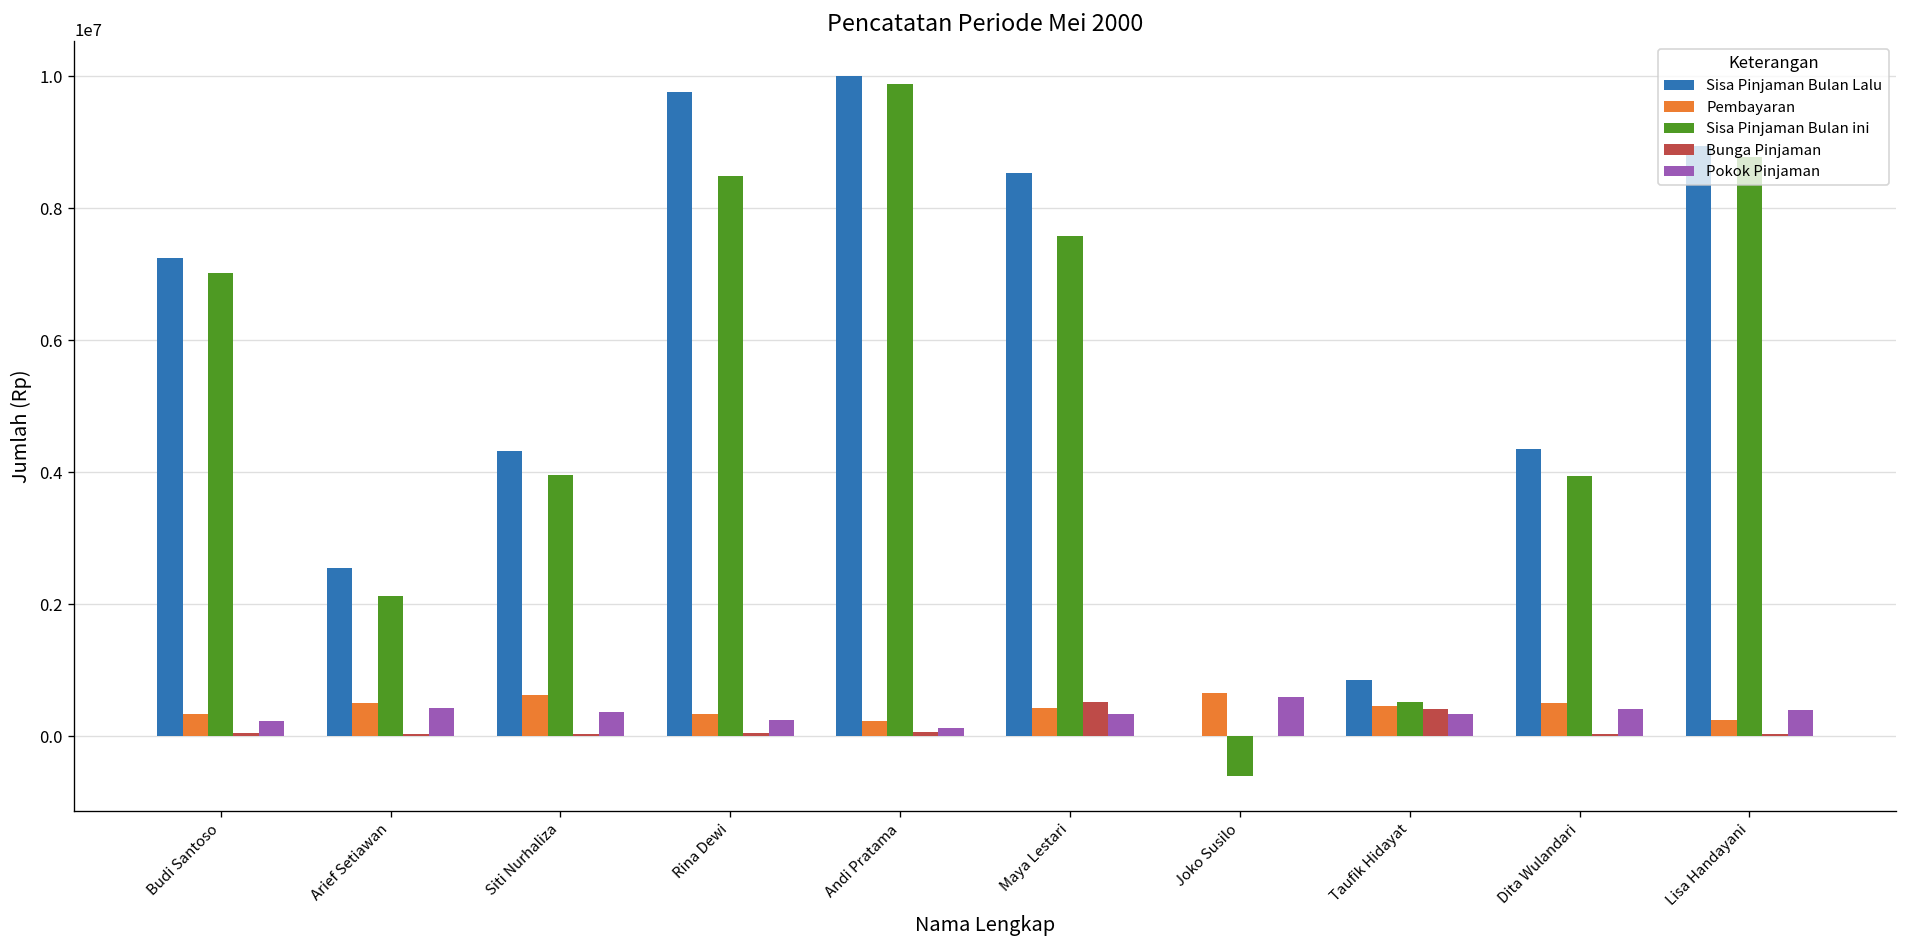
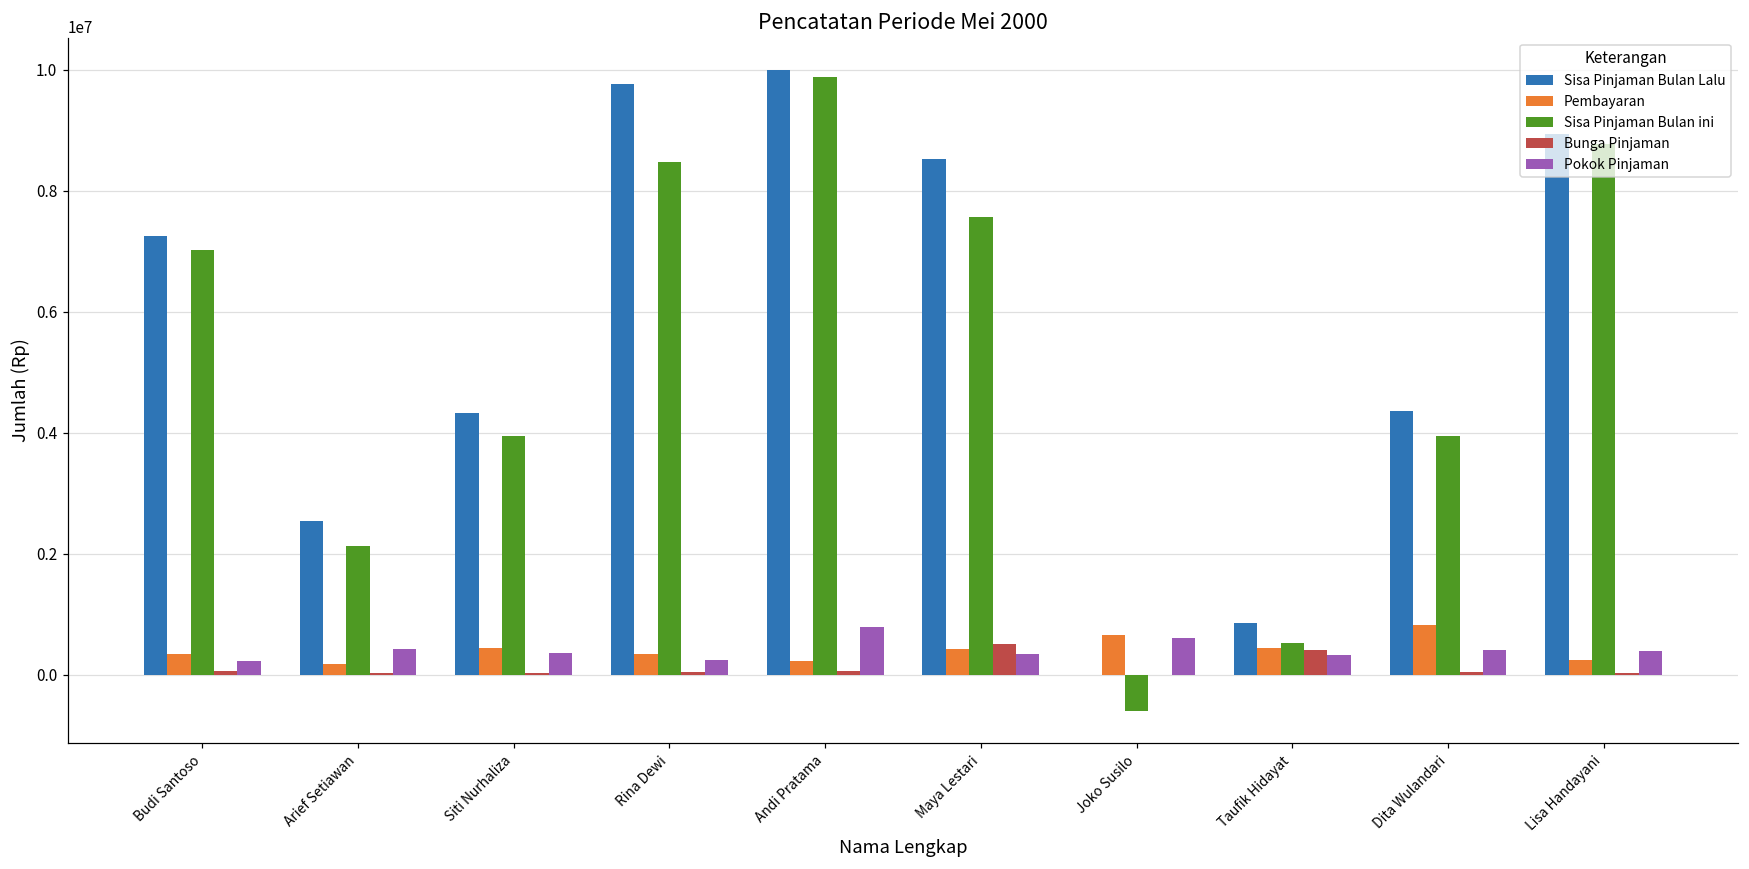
Pembayaran, Arief Setiawan: 500000 -> 200000
Pembayaran, Siti Nurhaliza: 600000 -> 500000
Pokok Pinjaman, Andi Pratama: 100000 -> 800000
Pembayaran, Dita Wulandari: 500000 -> 800000
